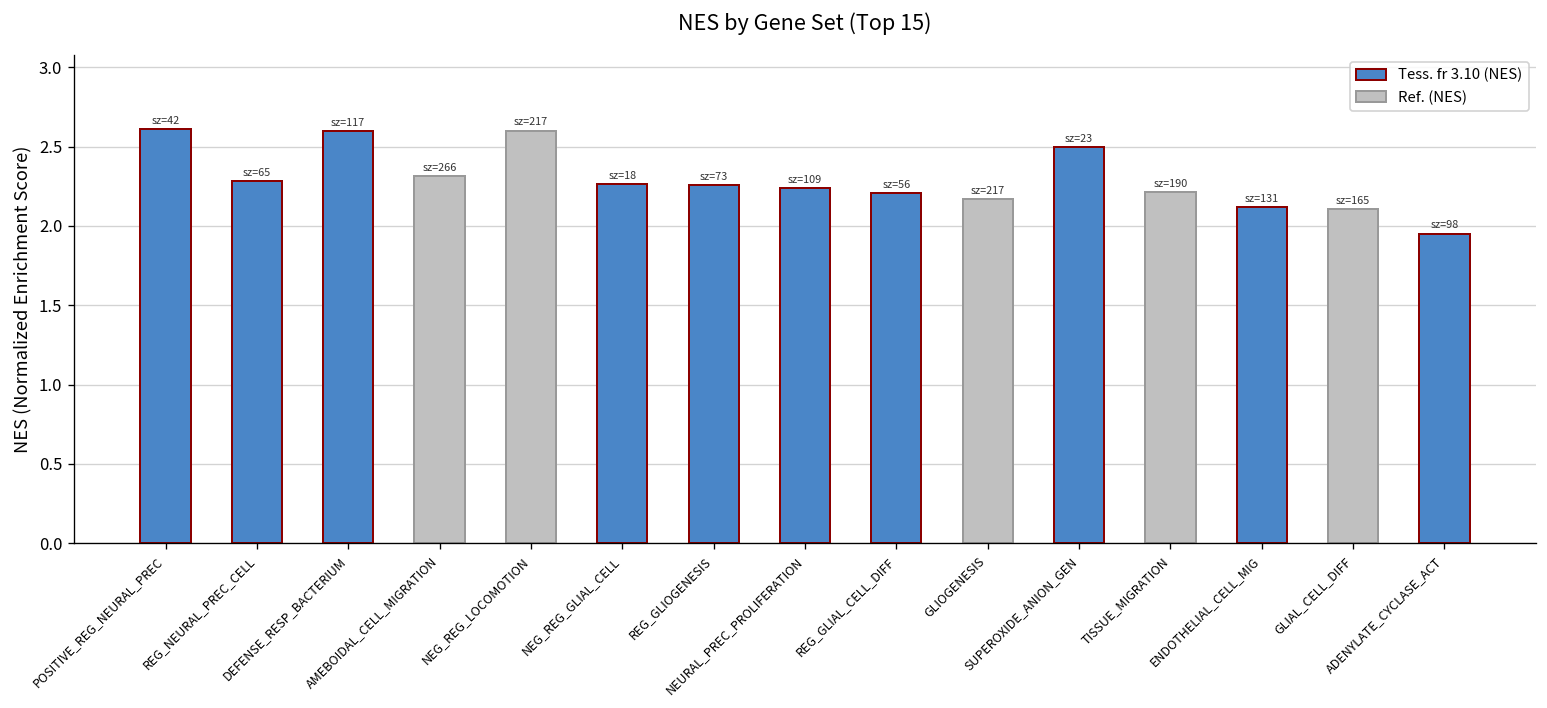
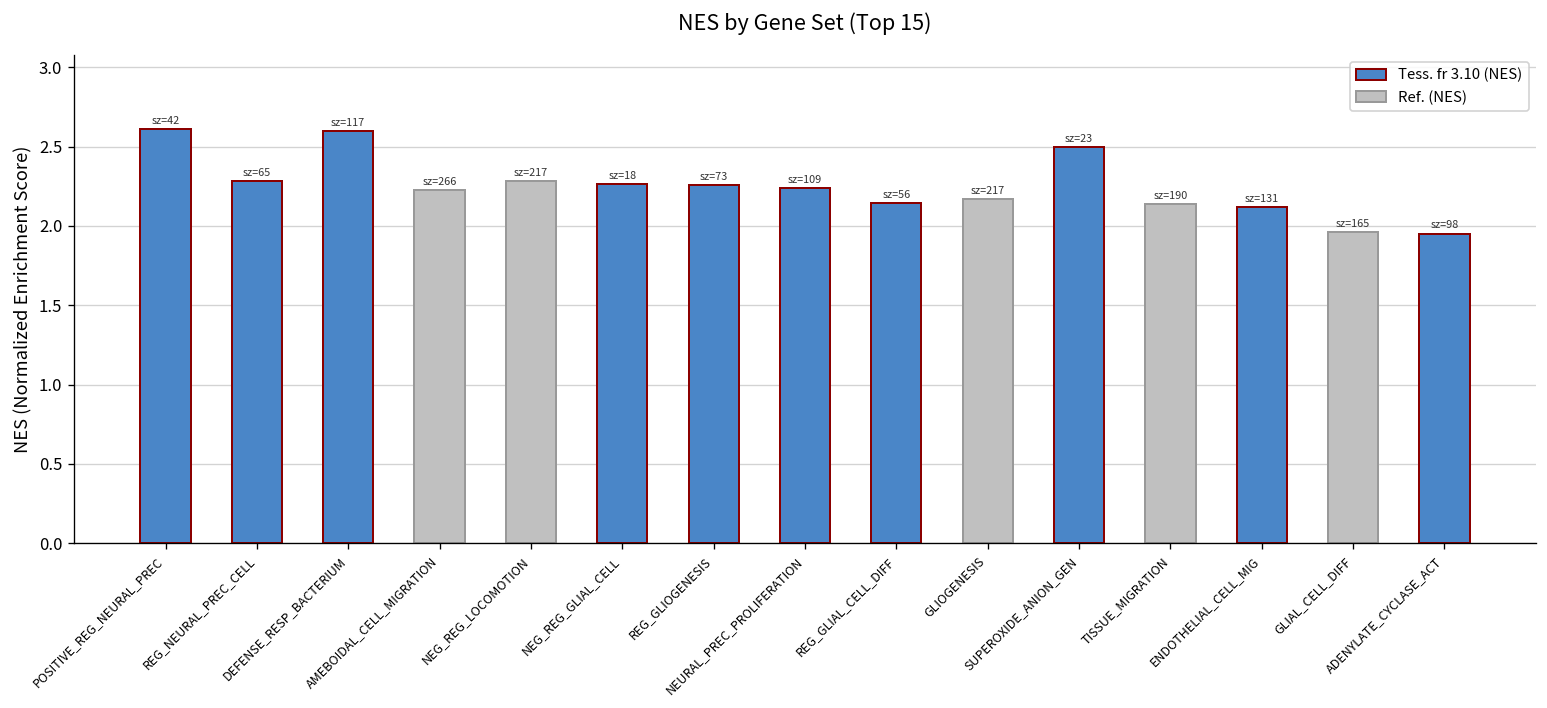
AMEBOIDAL_CELL_MIGRATION: 2.31 -> 2.23
NEG_REG_LOCOMOTION: 2.60 -> 2.28
REG_GLIAL_CELL_DIFF: 2.21 -> 2.14
TISSUE_MIGRATION: 2.21 -> 2.14
GLIAL_CELL_DIFF: 2.10 -> 1.96
